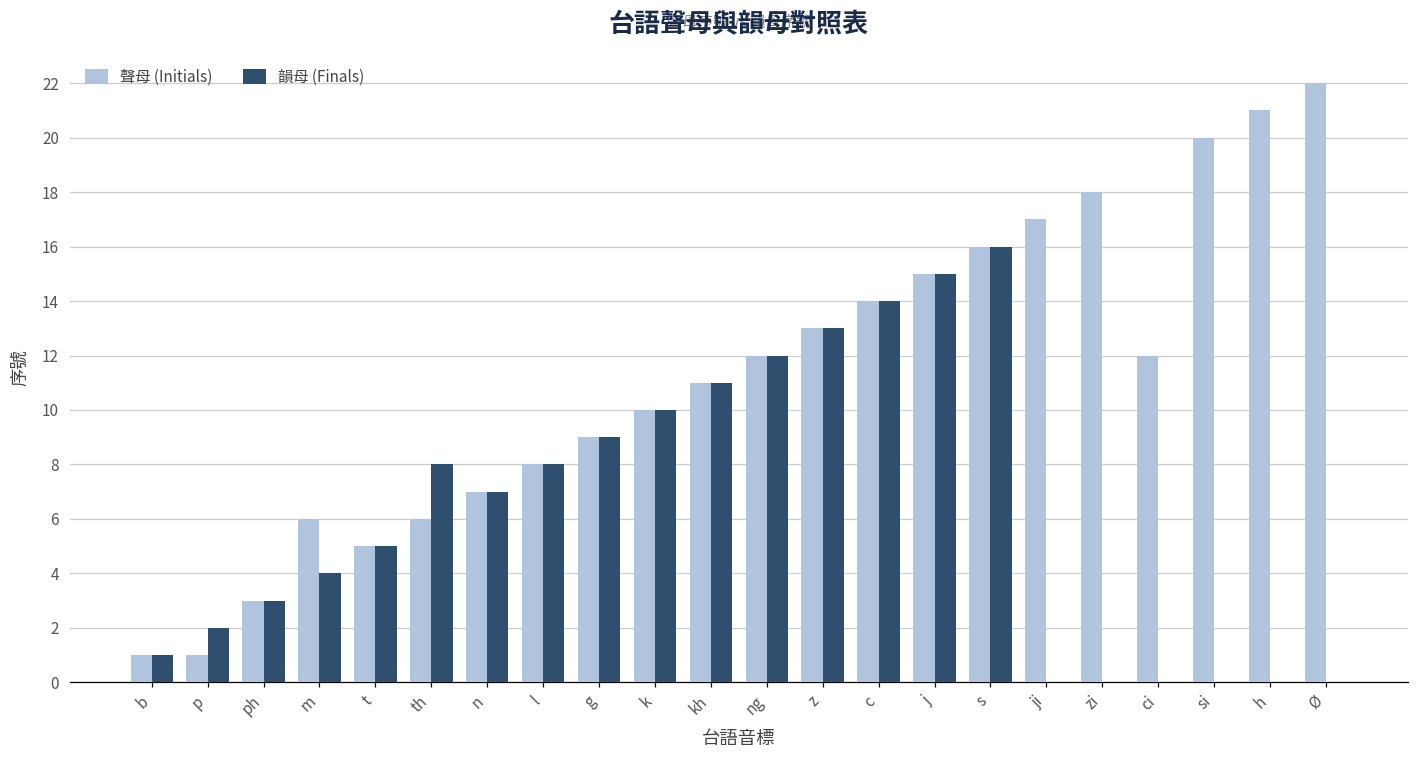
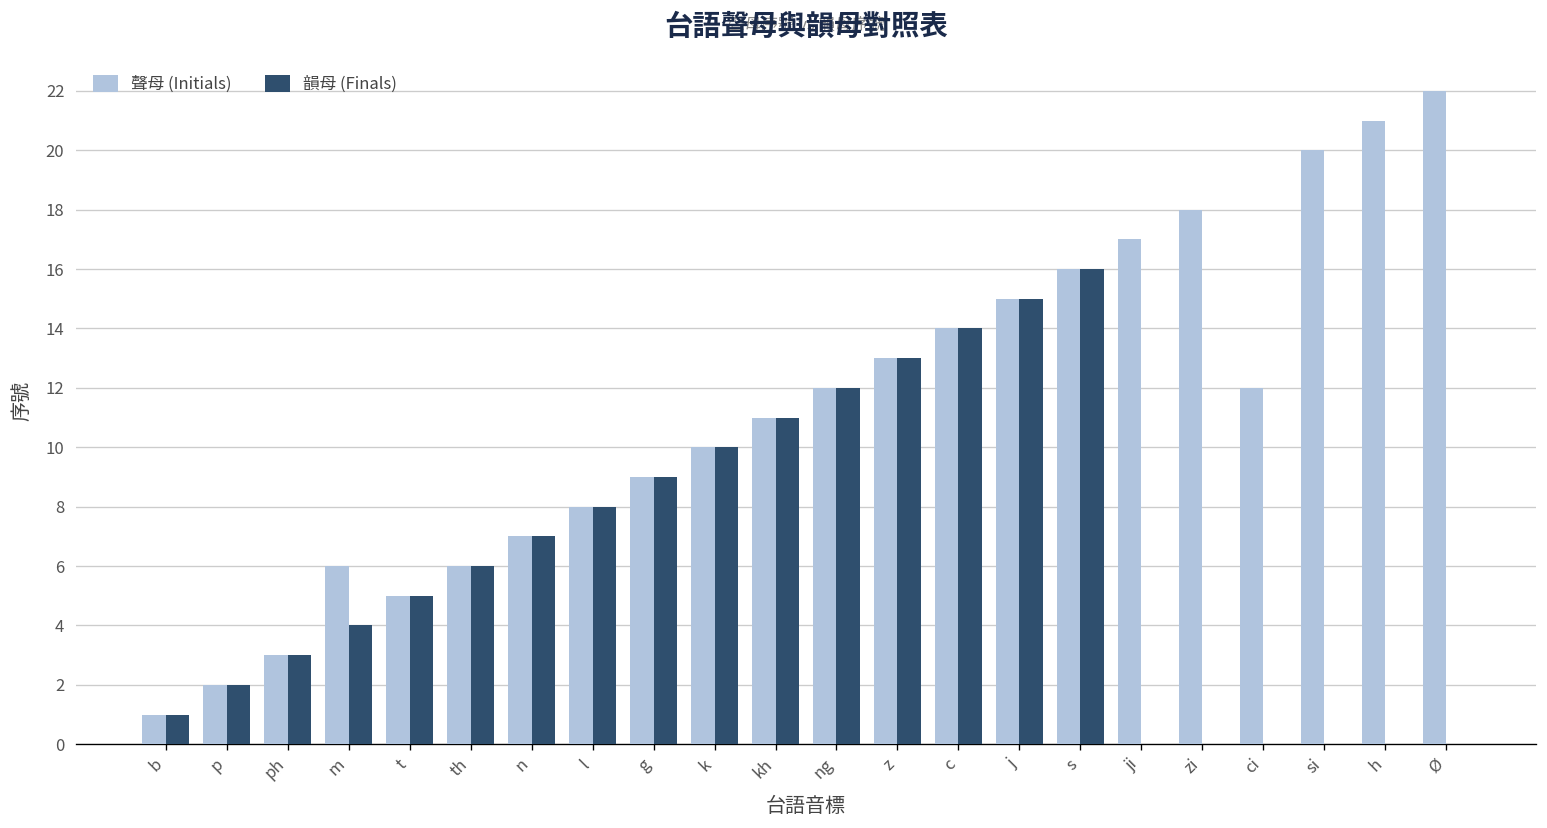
聲母 (Initials), p: 1 -> 2
韻母 (Finals), th: 8 -> 6
